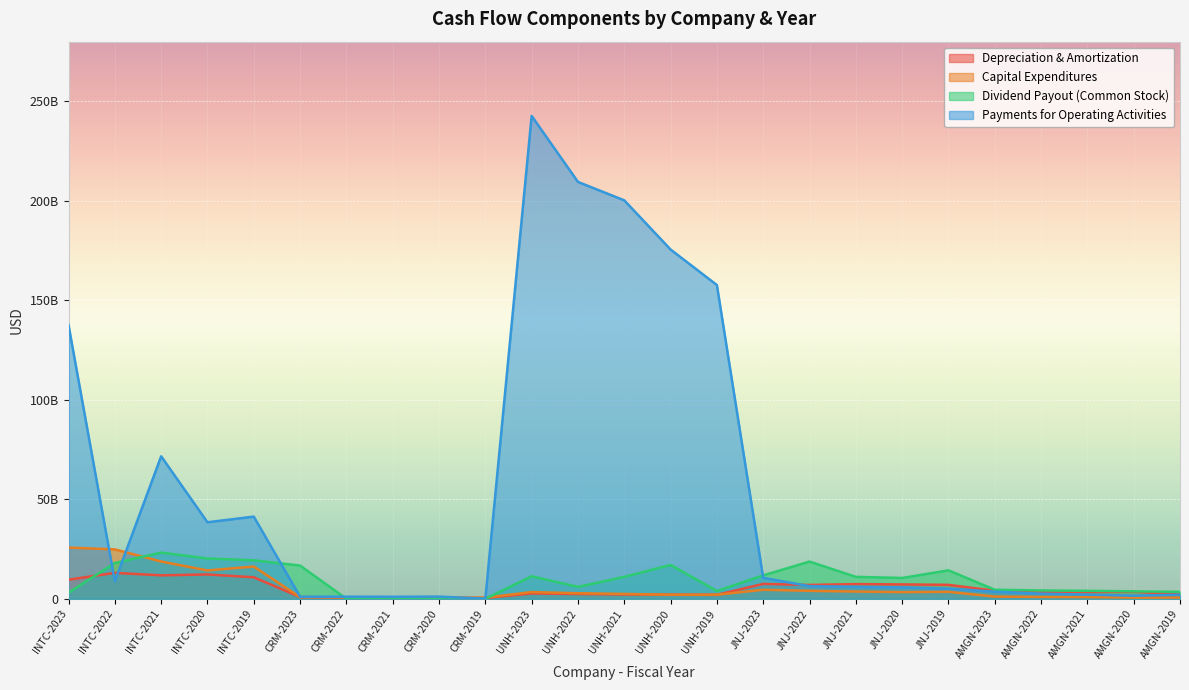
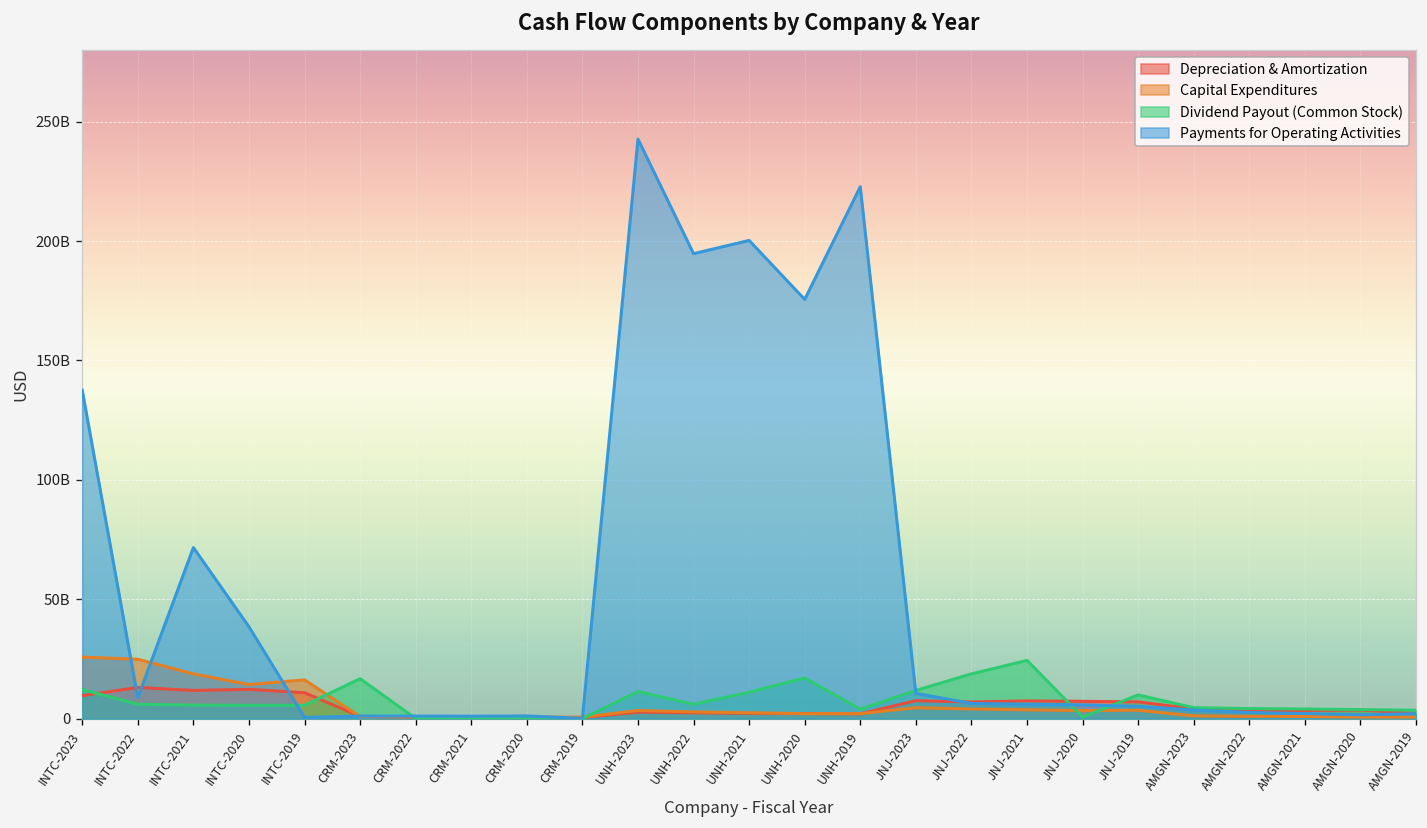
Dividend Payout (Common Stock), INTC-2023: 3000000000 -> 12000000000
Dividend Payout (Common Stock), INTC-2022: 18000000000 -> 6000000000
Dividend Payout (Common Stock), INTC-2021: 23000000000 -> 6000000000
Dividend Payout (Common Stock), INTC-2020: 20000000000 -> 6000000000
Dividend Payout (Common Stock), INTC-2019: 19000000000 -> 6000000000
Payments for Operating Activities, INTC-2019: 41000000000 -> 0
Payments for Operating Activities, UNH-2022: 210000000000 -> 195000000000
Payments for Operating Activities, UNH-2019: 158000000000 -> 223000000000
Dividend Payout (Common Stock), JNJ-2021: 11000000000 -> 24000000000
Dividend Payout (Common Stock), JNJ-2020: 10000000000 -> 1000000000
Dividend Payout (Common Stock), JNJ-2019: 14000000000 -> 10000000000
